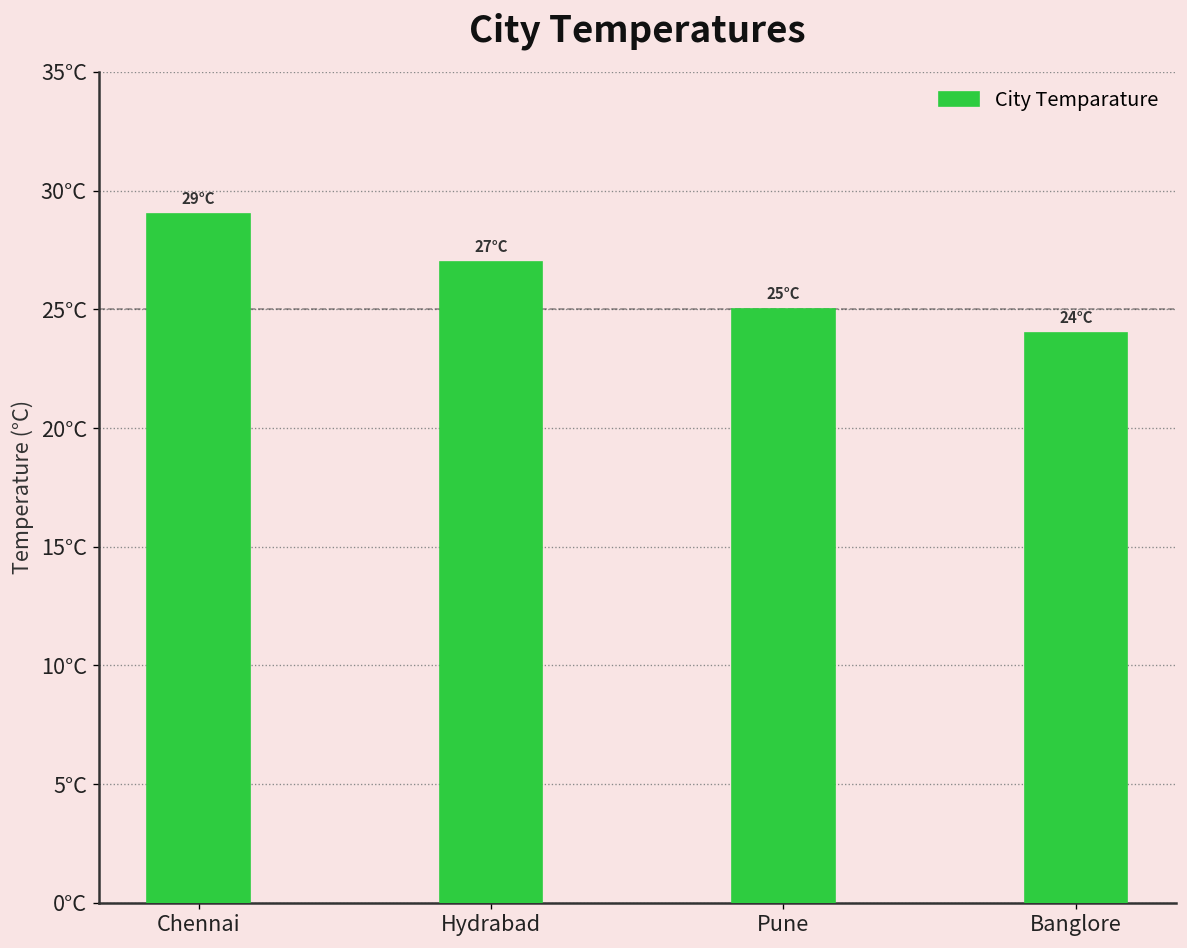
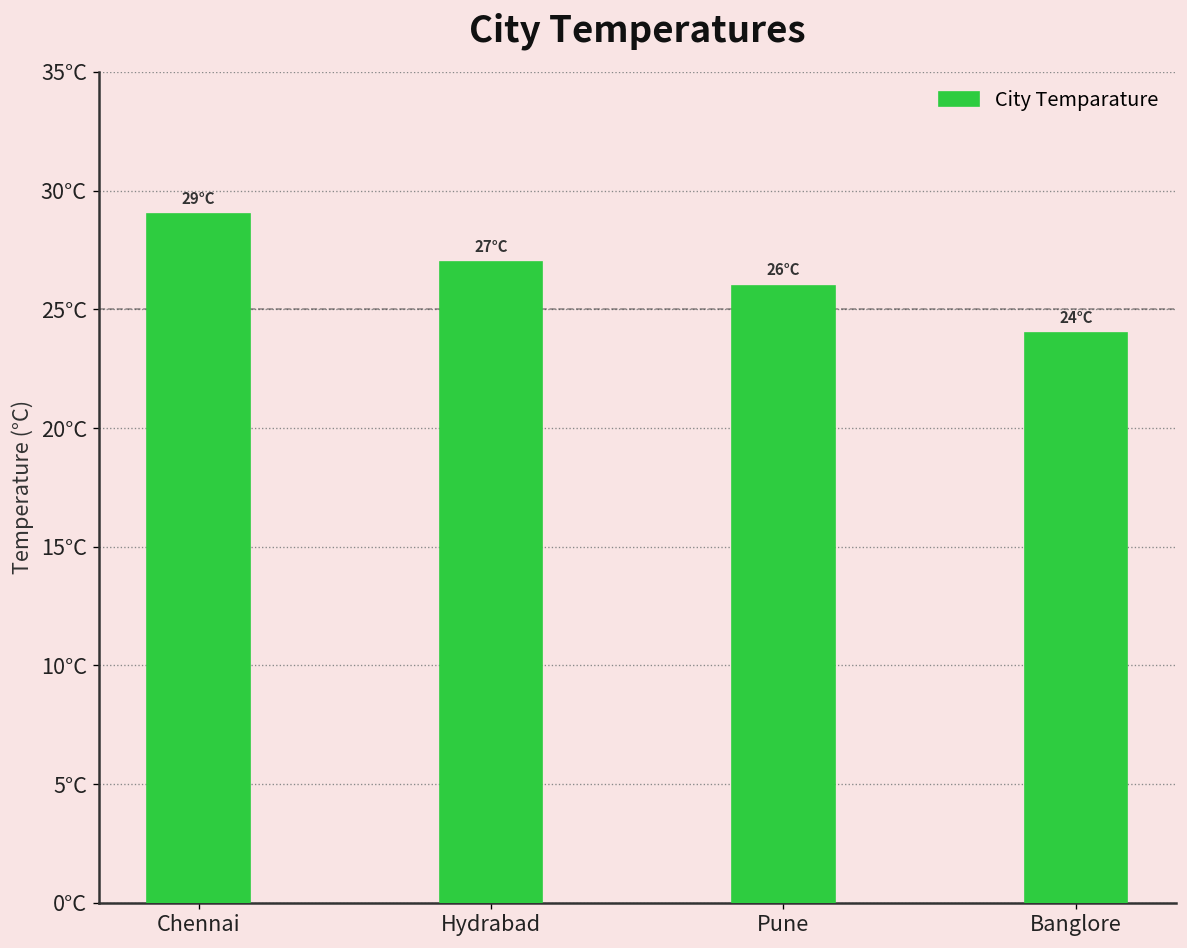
Pune: 25°C -> 26°C
